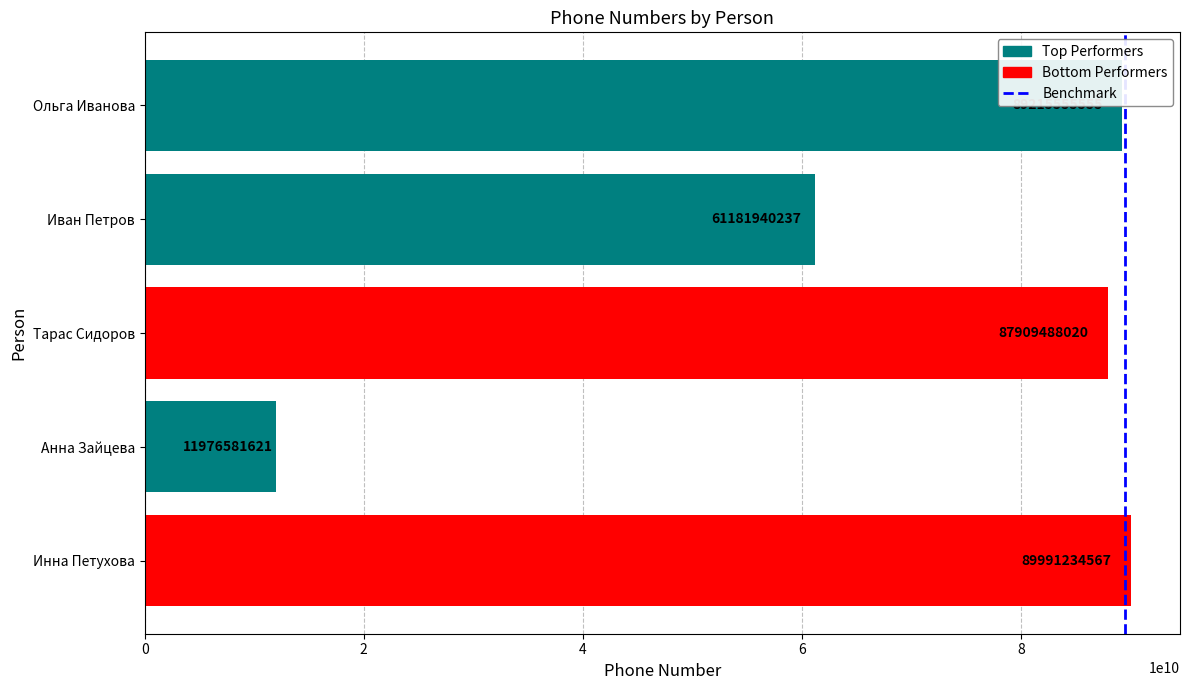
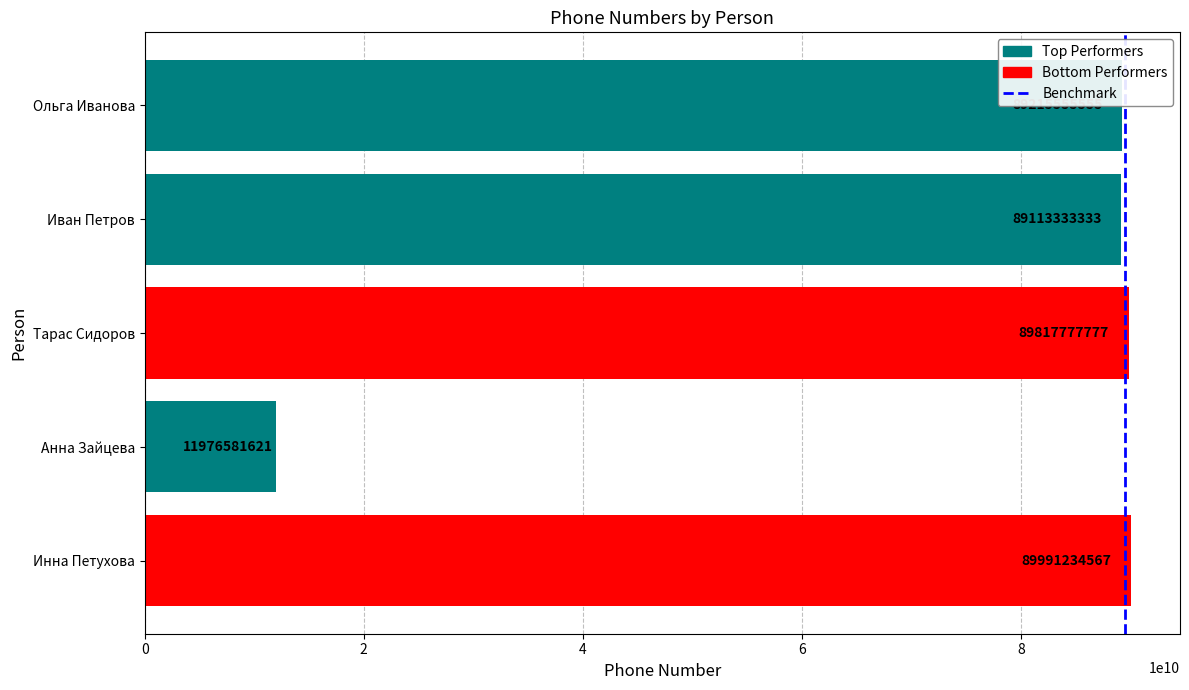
Иван Петров: 61181940237 -> 89113333333
Тарас Сидоров: 87909488020 -> 89817777777
